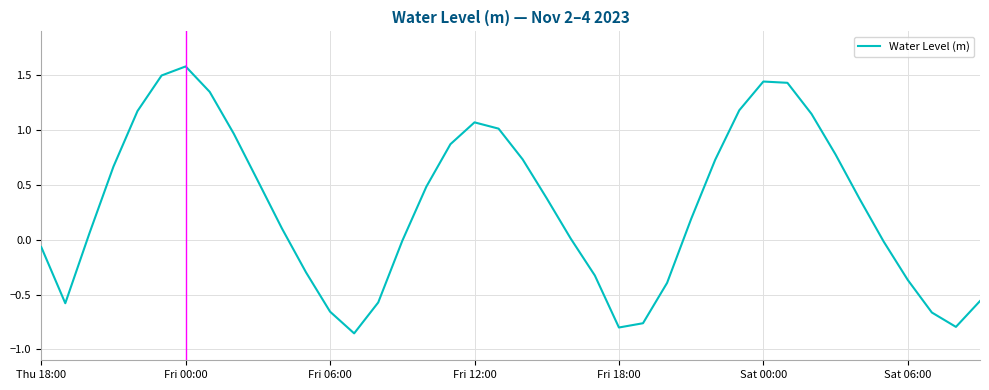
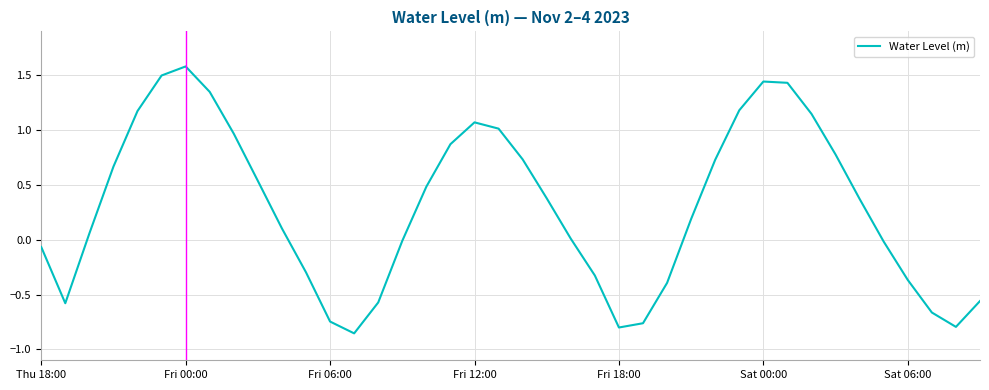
Fri 06:00: -0.66 -> -0.75
